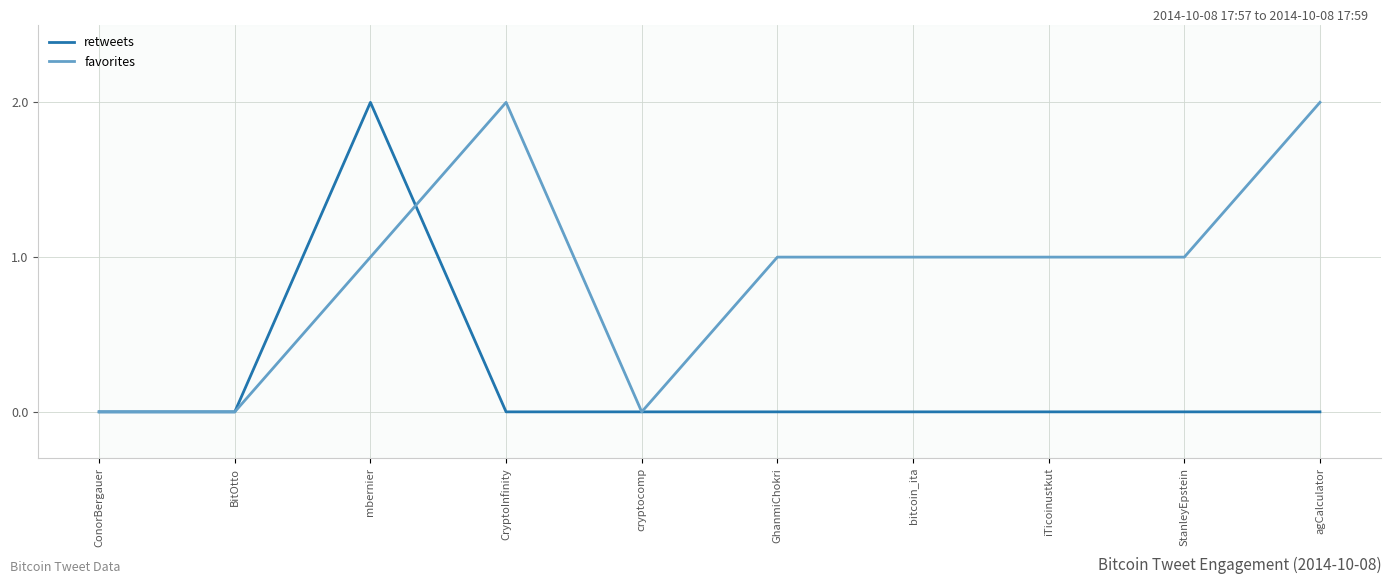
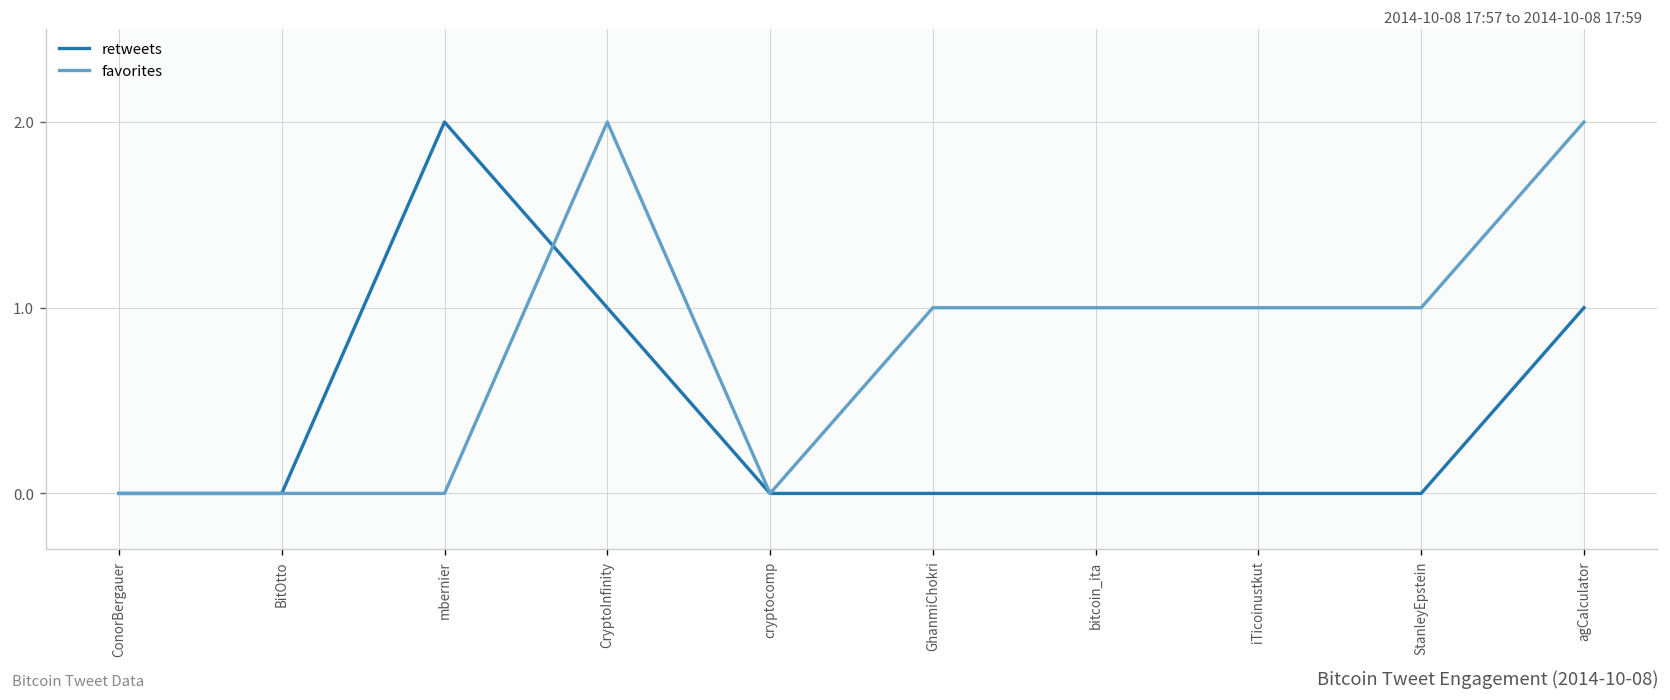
favorites, mbernier: 1 -> 0
retweets, CryptoInfinity: 0 -> 1
retweets, agCalculator: 0 -> 1
